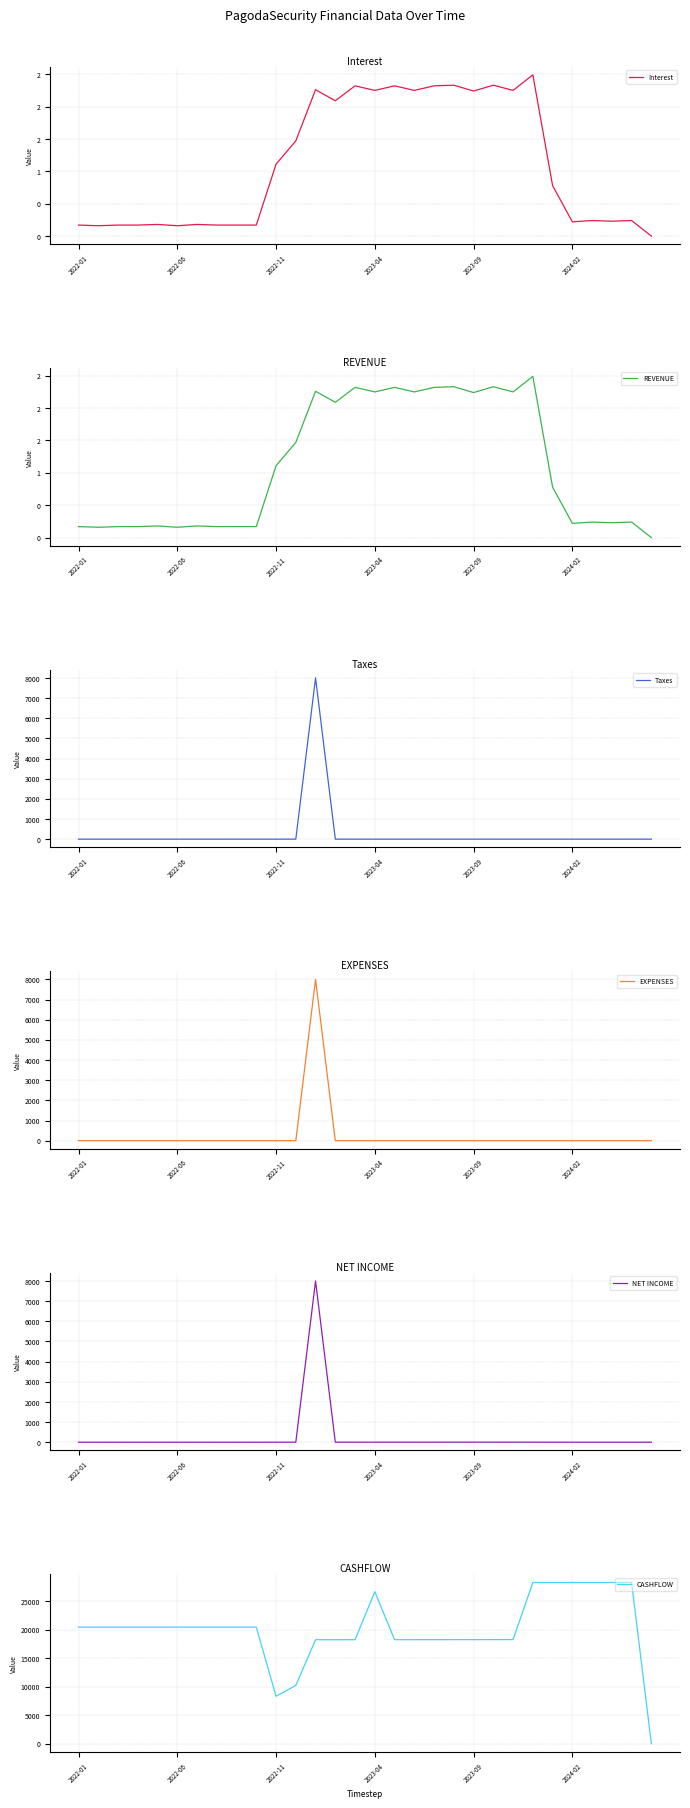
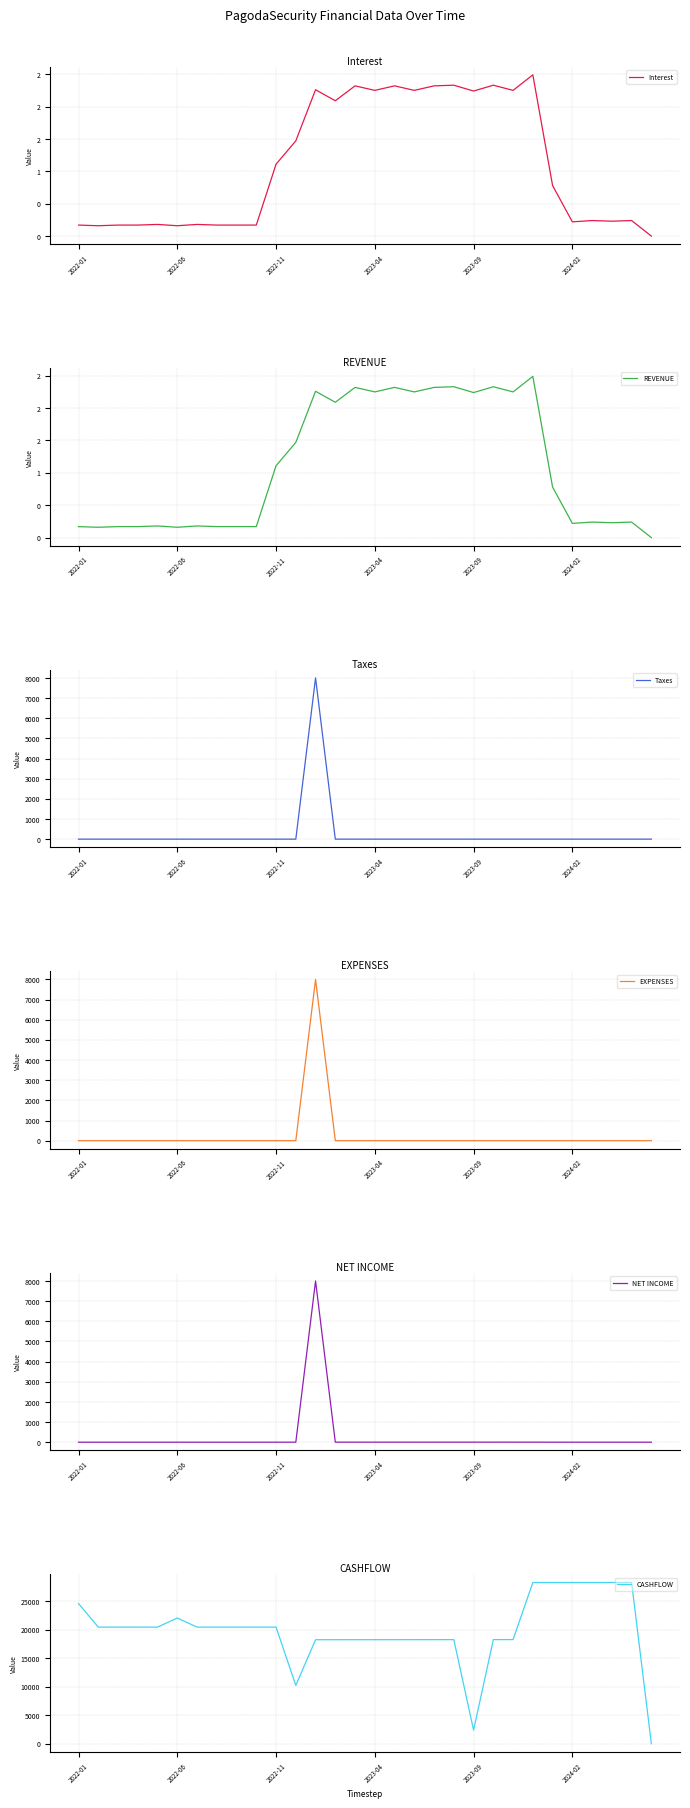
CASHFLOW, 2022-01: 20000 -> 25000
CASHFLOW, 2022-06: 20000 -> 22000
CASHFLOW, 2022-11: 8000 -> 20000
CASHFLOW, 2023-04: 27000 -> 18000
CASHFLOW, 2023-09: 18000 -> 2000
